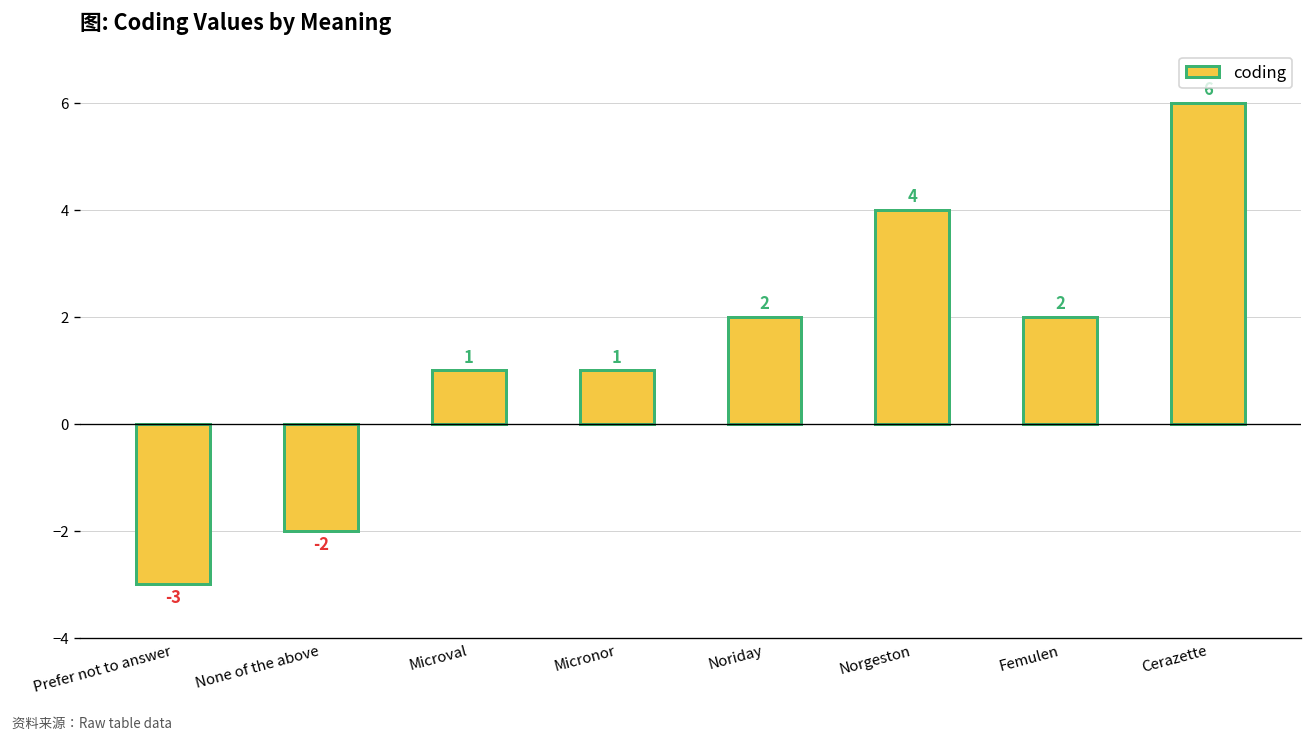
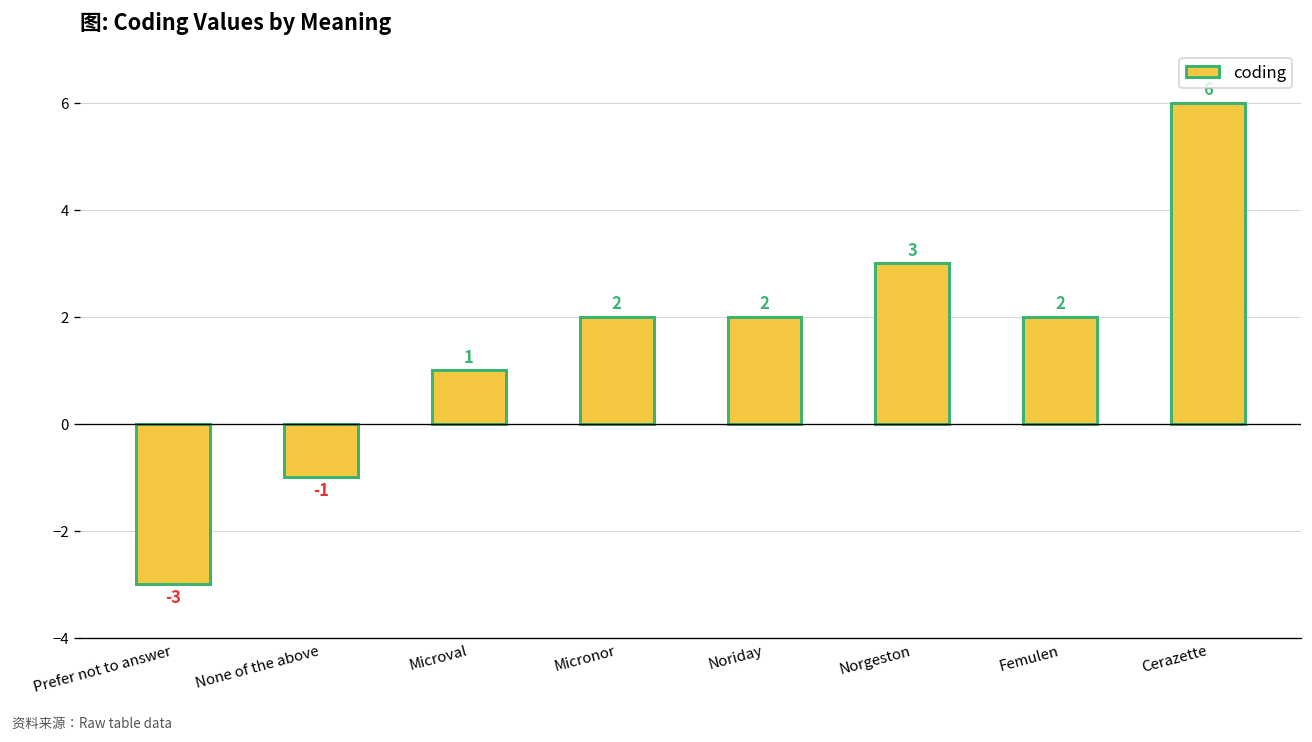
None of the above: -2 -> -1
Micronor: 1 -> 2
Norgeston: 4 -> 3
